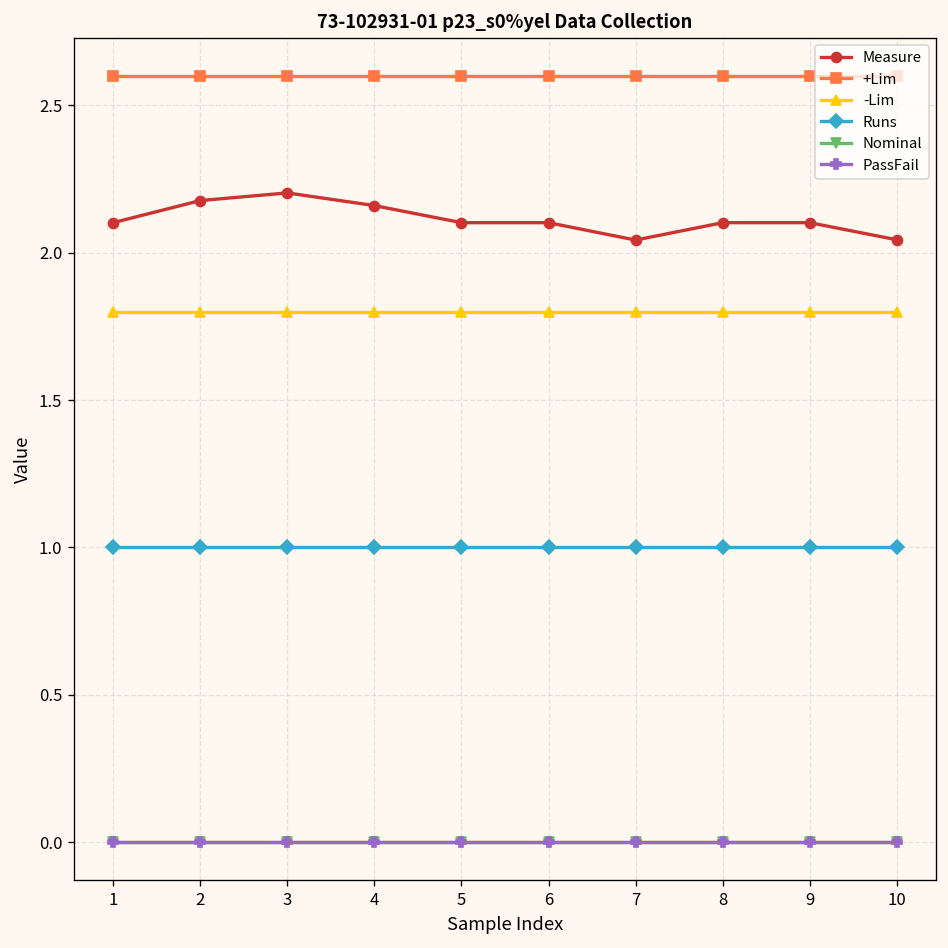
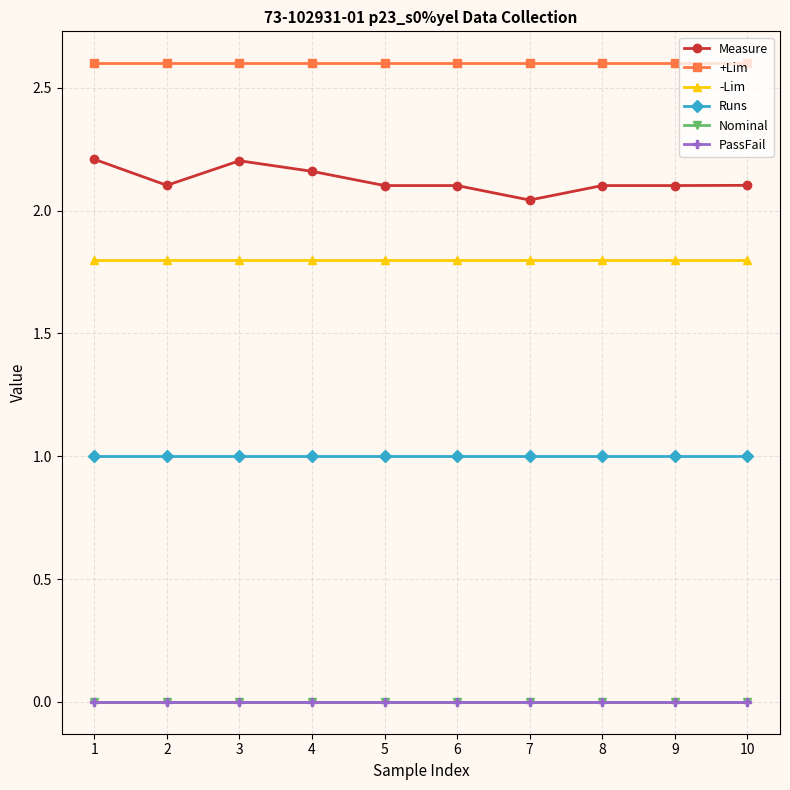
Measure, 1: 2.10 -> 2.21
Measure, 2: 2.18 -> 2.10
Measure, 10: 2.04 -> 2.10
